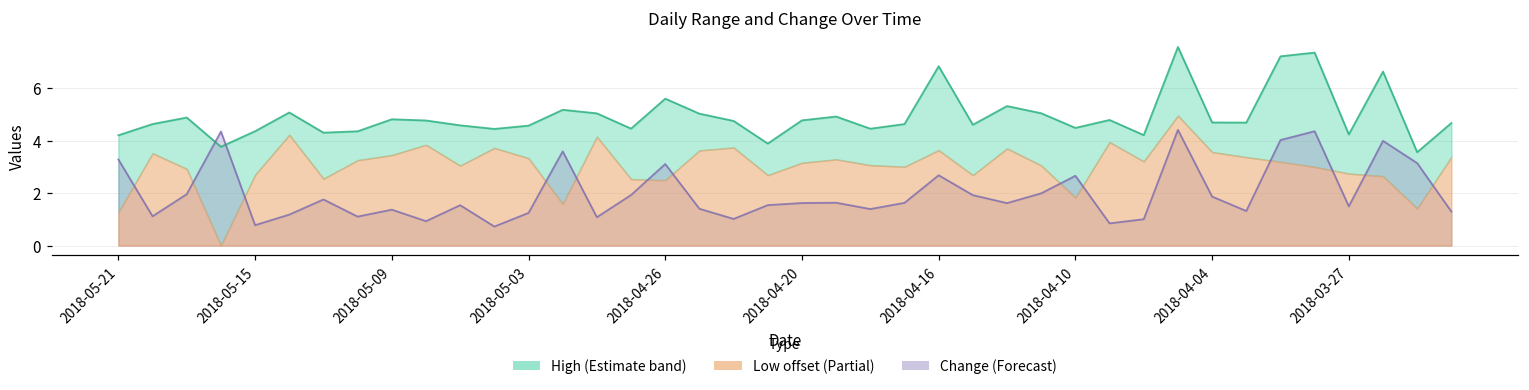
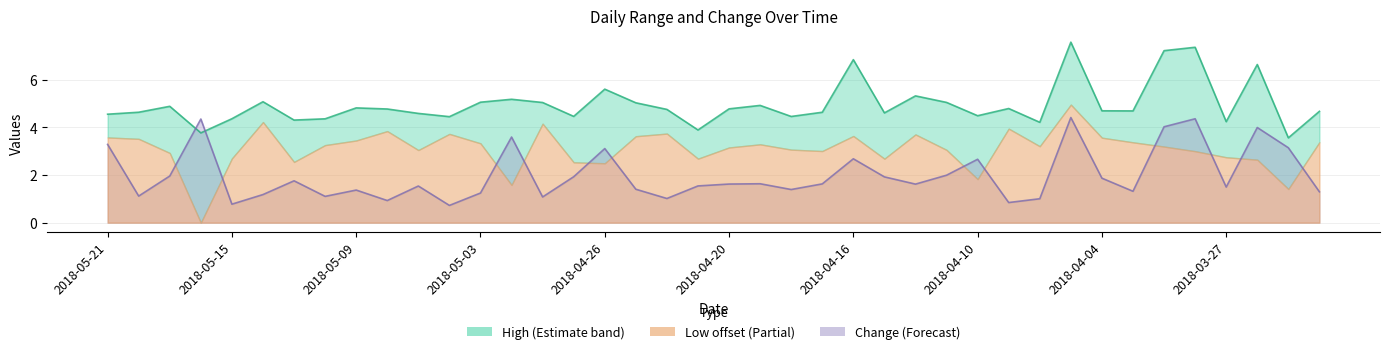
High (Estimate band), 2018-05-21: 4.2 -> 4.5
Low offset (Partial), 2018-05-21: 1.3 -> 3.6
High (Estimate band), 2018-05-03: 4.6 -> 5.1
